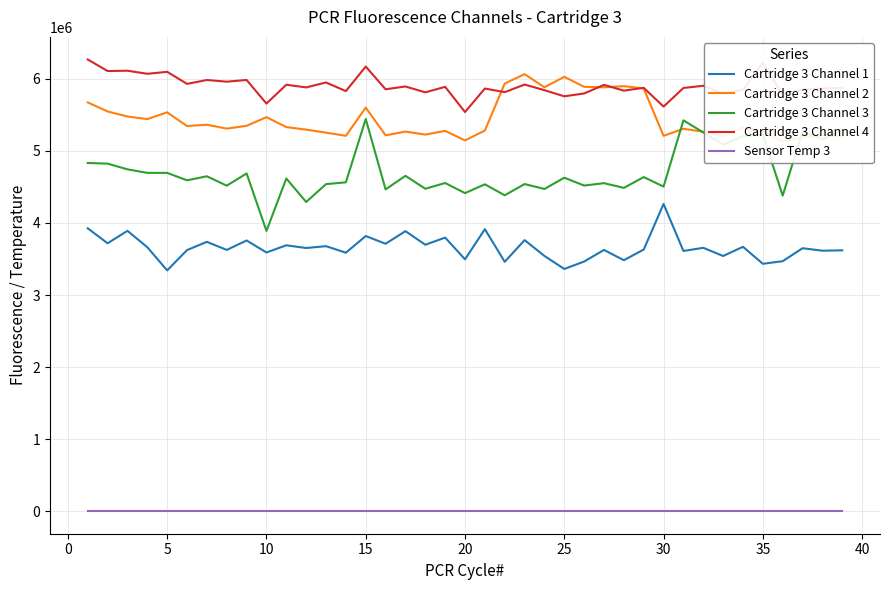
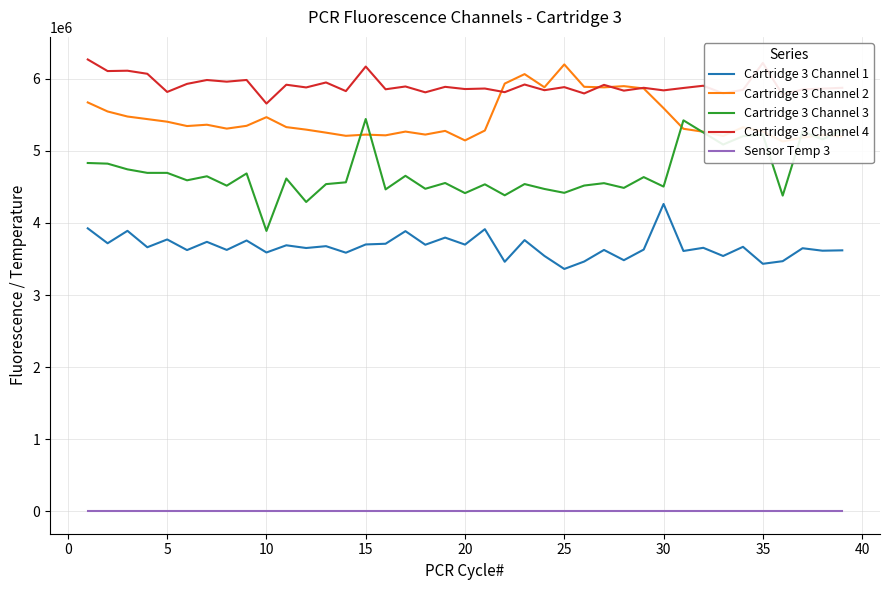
Cartridge 3 Channel 1, 5: 3300000 -> 3800000
Cartridge 3 Channel 2, 5: 5500000 -> 5400000
Cartridge 3 Channel 4, 5: 6100000 -> 5800000
Cartridge 3 Channel 1, 15: 3800000 -> 3700000
Cartridge 3 Channel 2, 15: 5600000 -> 5200000
Cartridge 3 Channel 1, 20: 3500000 -> 3700000
Cartridge 3 Channel 4, 20: 5500000 -> 5900000
Cartridge 3 Channel 2, 25: 6000000 -> 6200000
Cartridge 3 Channel 3, 25: 4600000 -> 4400000
Cartridge 3 Channel 4, 25: 5800000 -> 5900000
Cartridge 3 Channel 2, 30: 5200000 -> 5600000
Cartridge 3 Channel 4, 30: 5600000 -> 5800000
